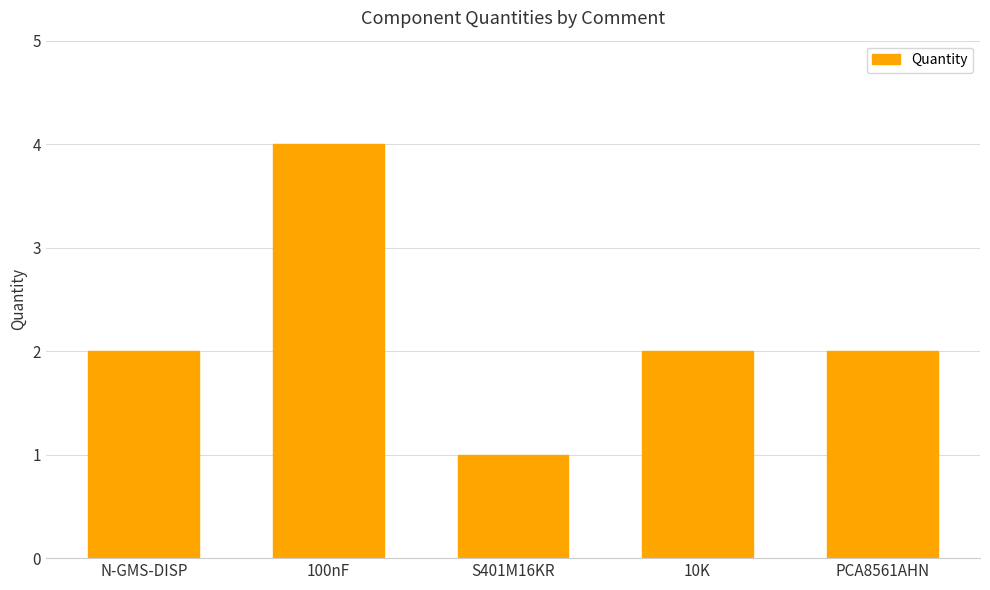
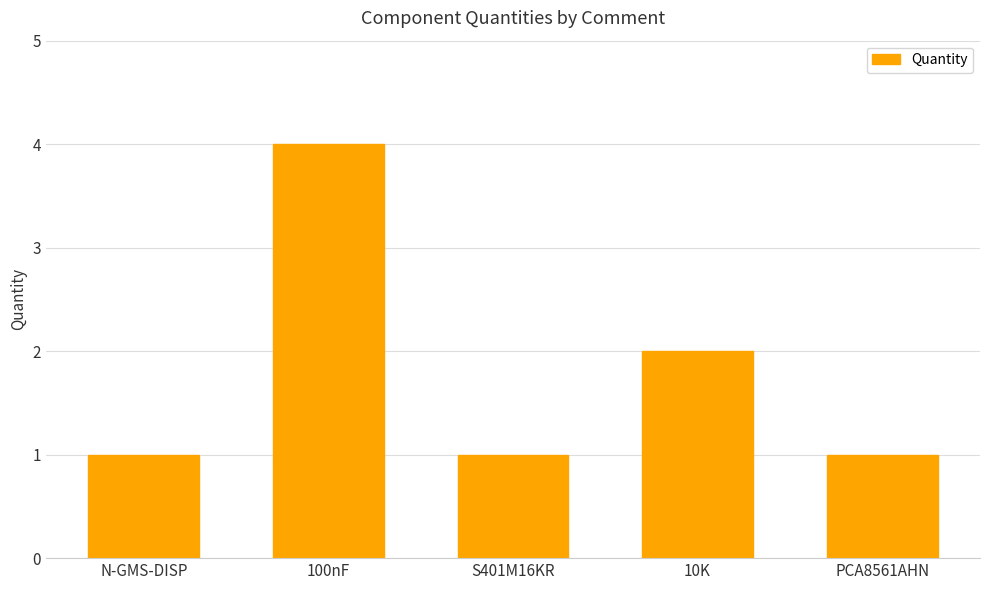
N-GMS-DISP: 2 -> 1
PCA8561AHN: 2 -> 1
